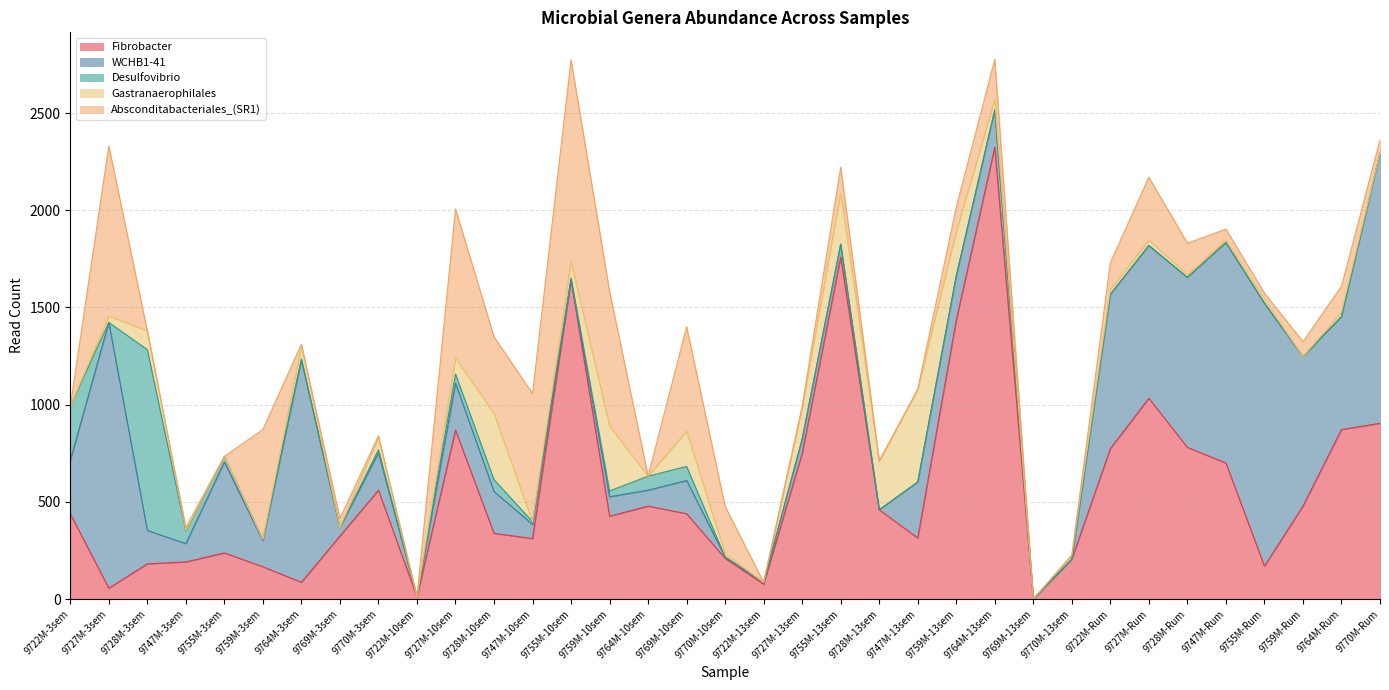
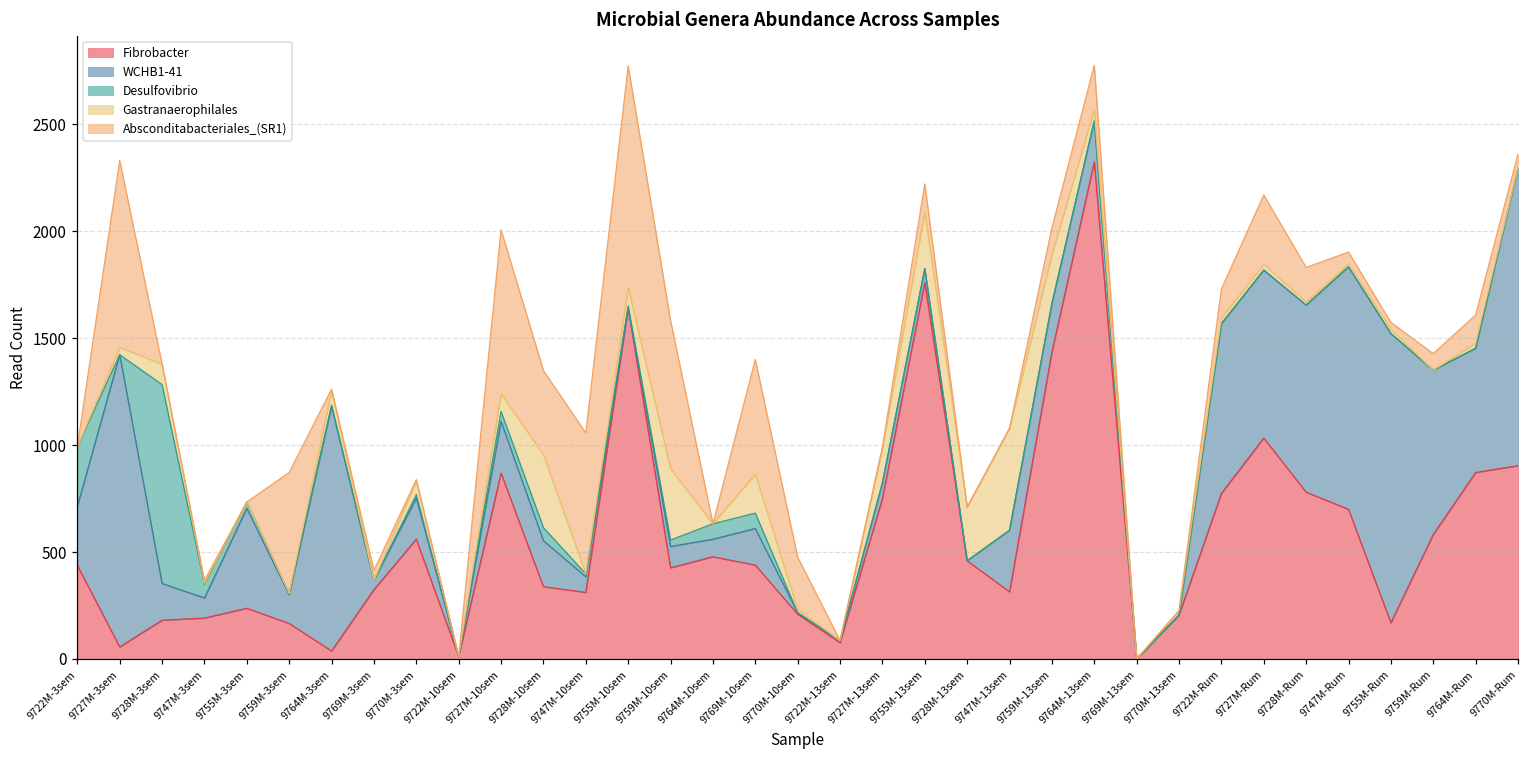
Fibrobacter, 9764M-3sem: 90 -> 40
Fibrobacter, 9759M-Rum: 480 -> 580
